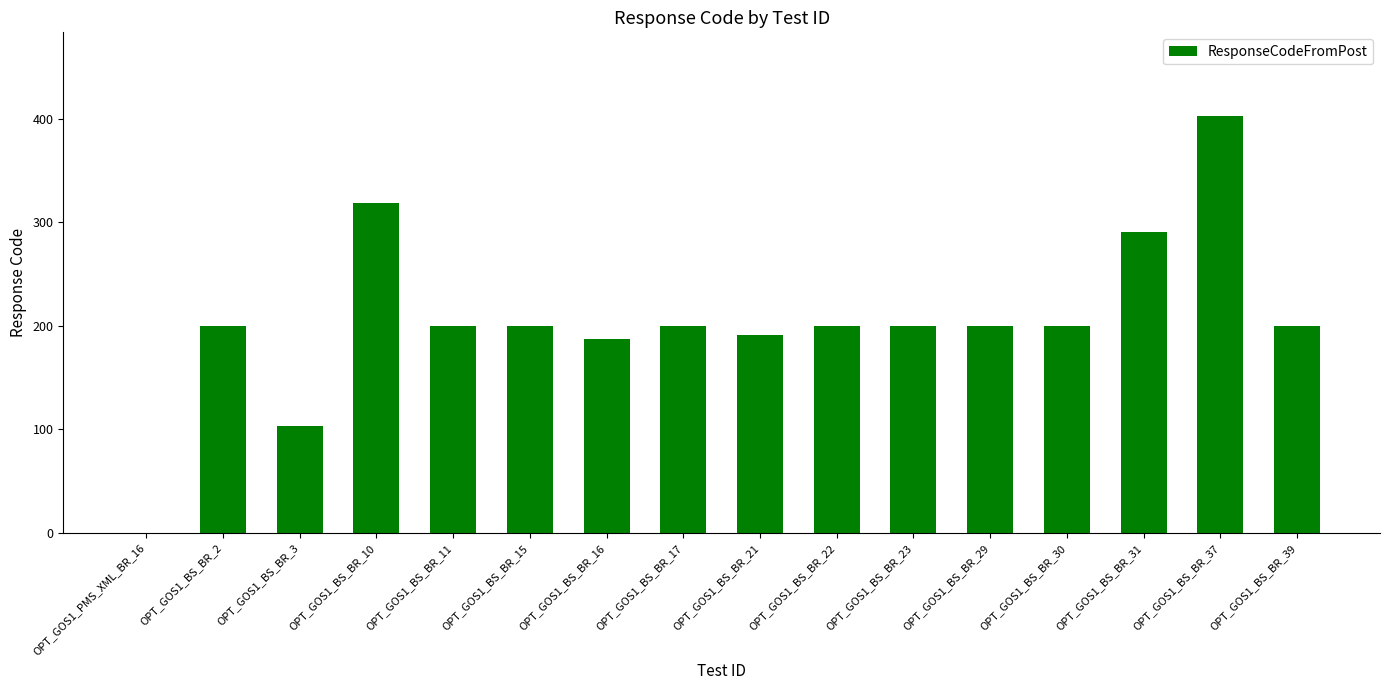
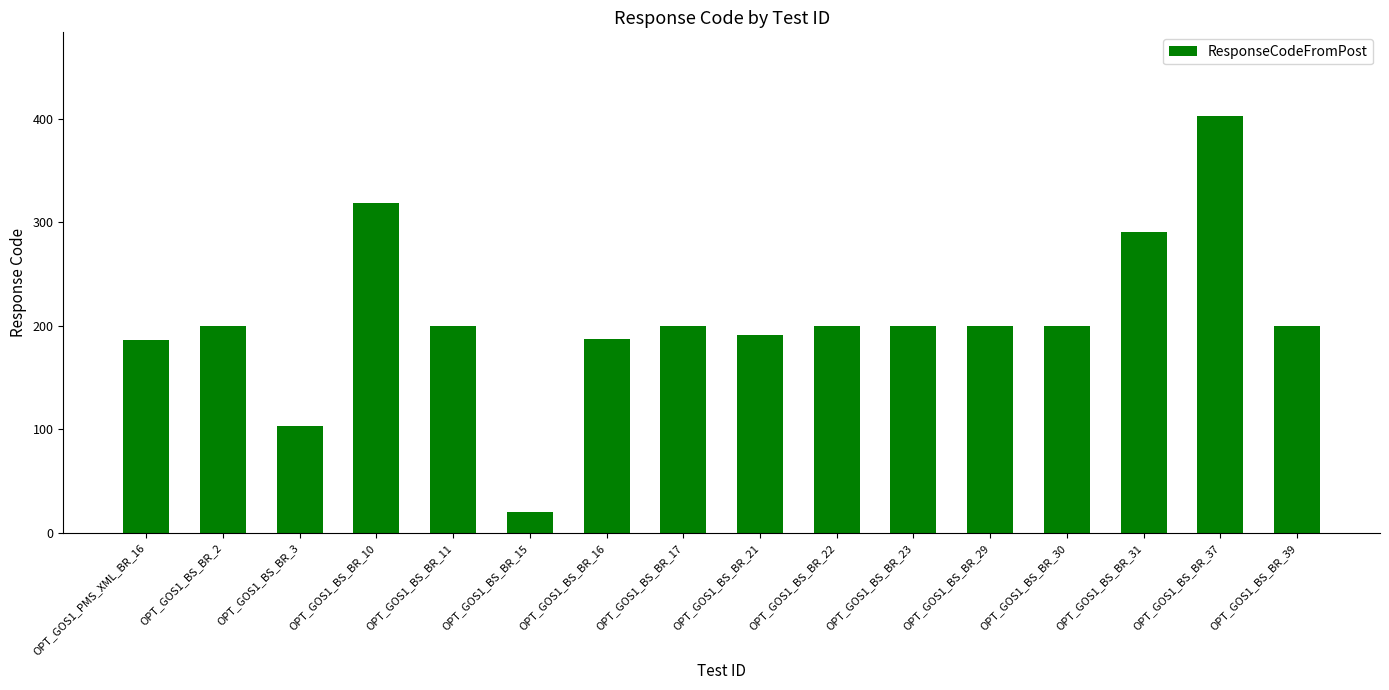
OPT_GOS1_PMS_XML_BR_16: 0 -> 186
OPT_GOS1_BS_BR_15: 200 -> 20
